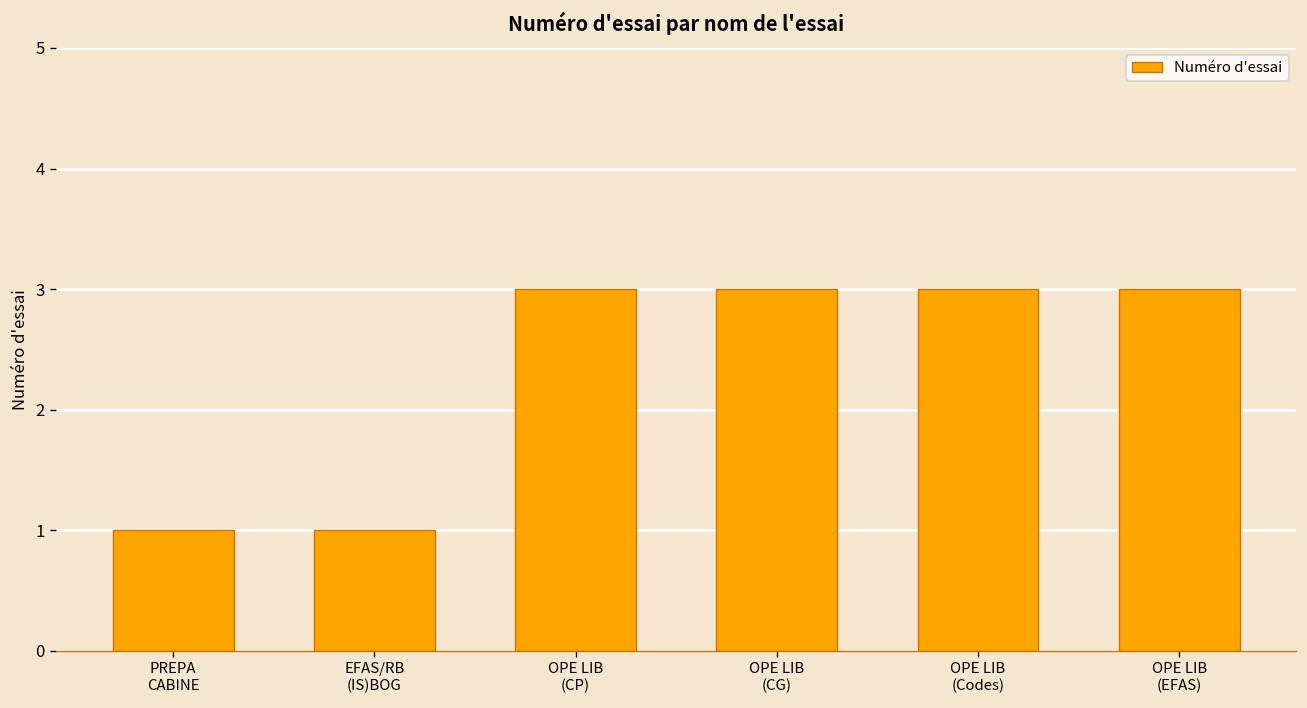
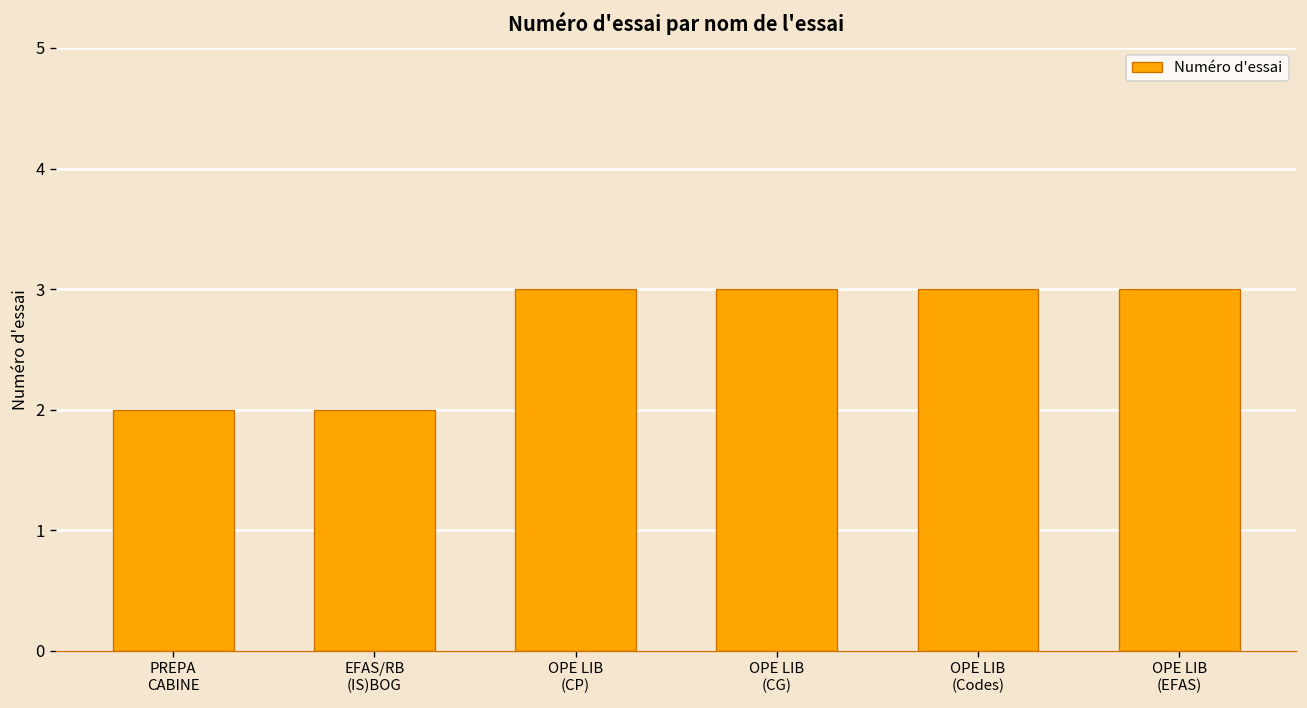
PREPA CABINE: 1 -> 2
EFAS/RB (IS)BOG: 1 -> 2
